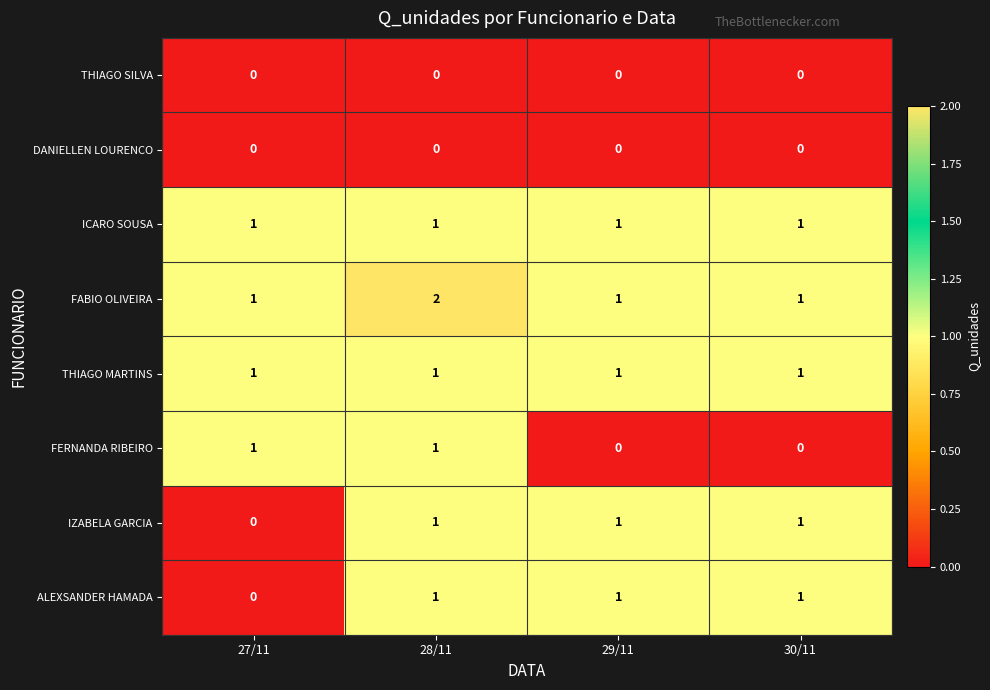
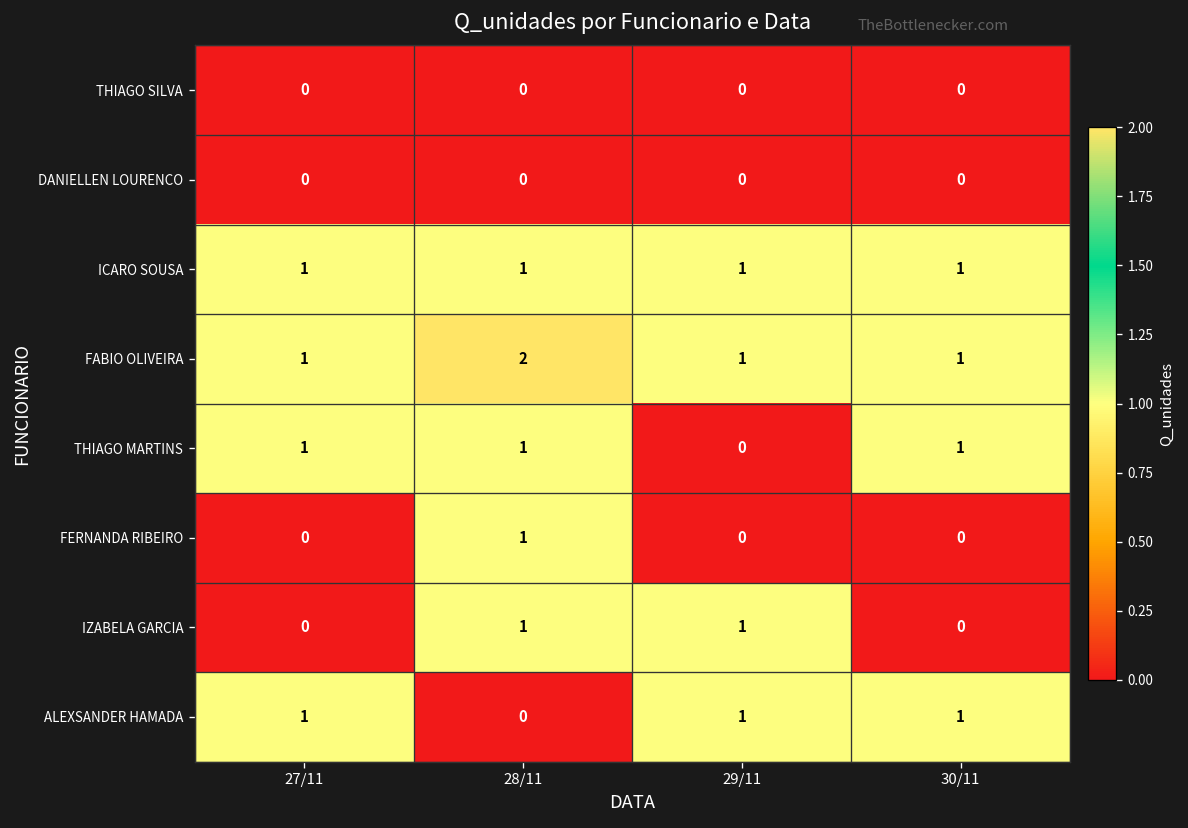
THIAGO MARTINS, 29/11: 1 -> 0
FERNANDA RIBEIRO, 27/11: 1 -> 0
IZABELA GARCIA, 30/11: 1 -> 0
ALEXSANDER HAMADA, 27/11: 0 -> 1
ALEXSANDER HAMADA, 28/11: 1 -> 0
